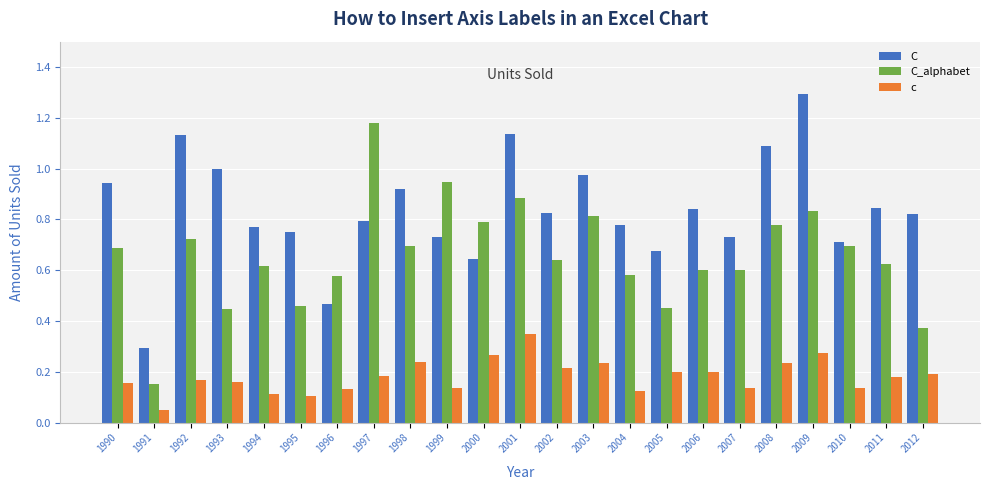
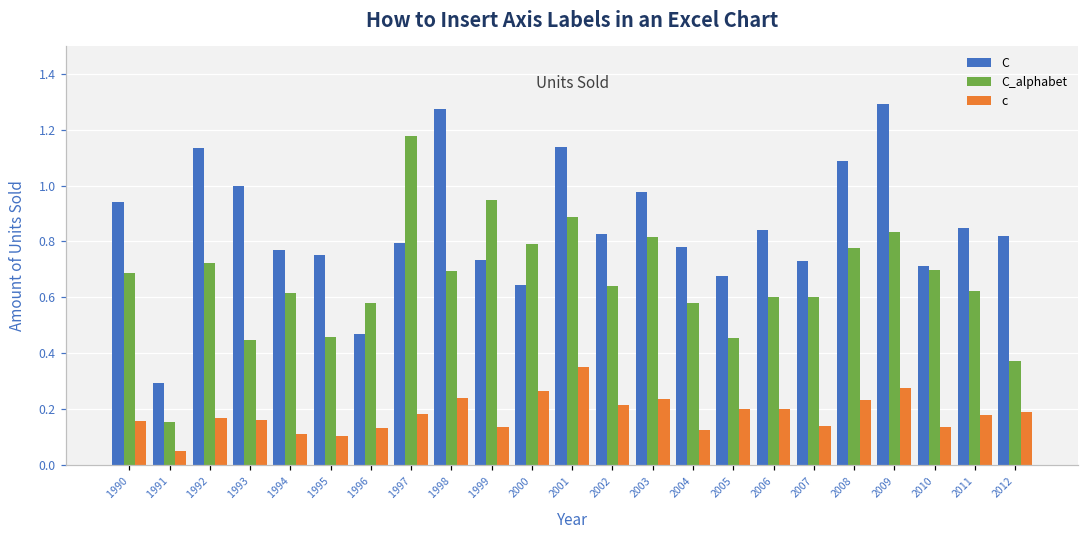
C, 1998: 0.92 -> 1.28
